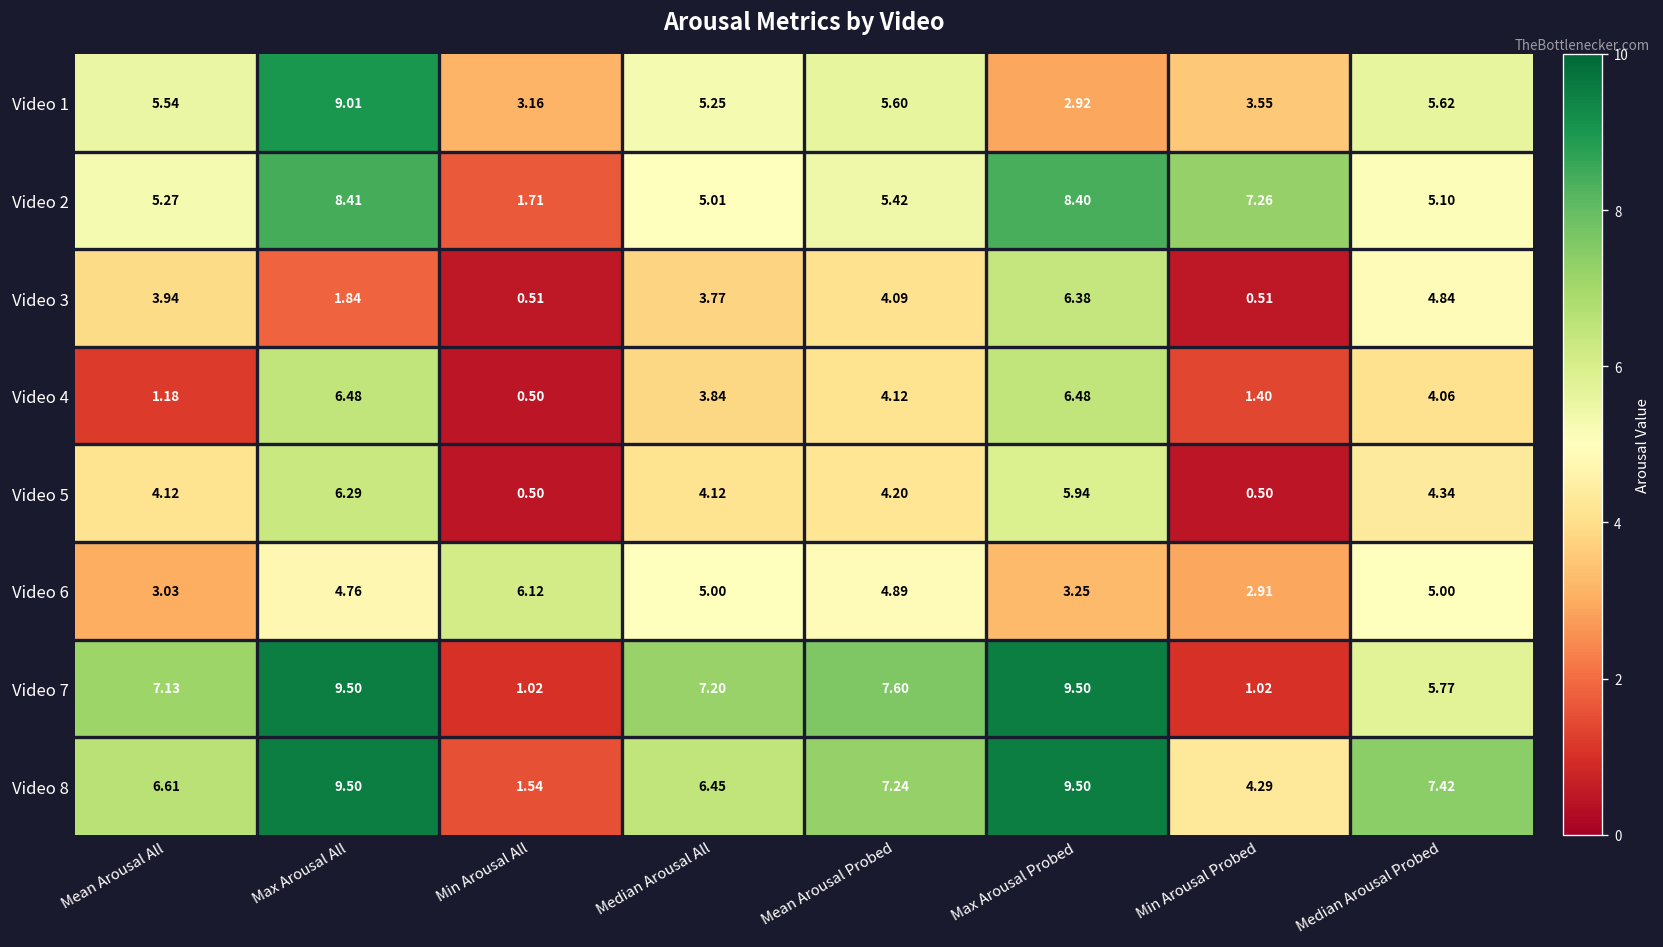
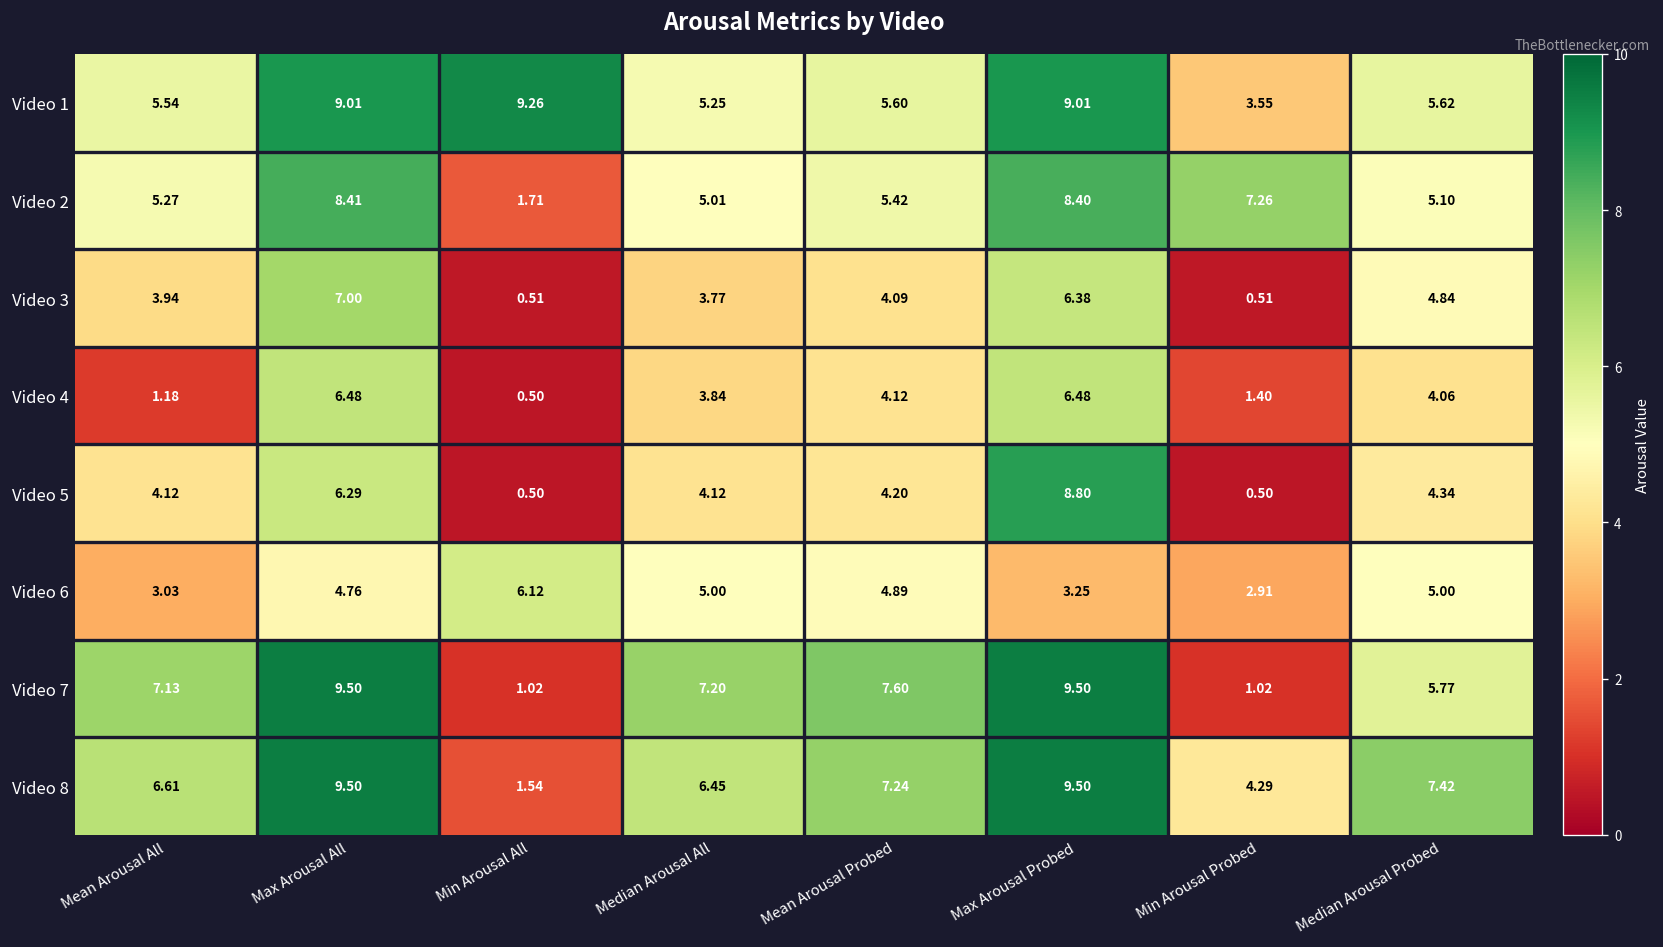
Video 1, Min Arousal All: 3.16 -> 9.26
Video 1, Max Arousal Probed: 2.92 -> 9.01
Video 3, Max Arousal All: 1.84 -> 7.00
Video 5, Max Arousal Probed: 5.94 -> 8.80
